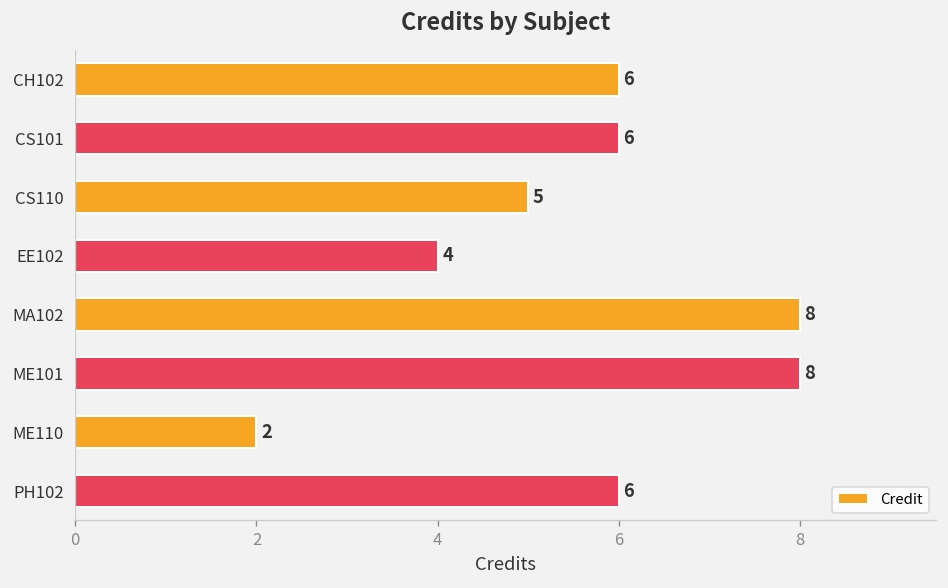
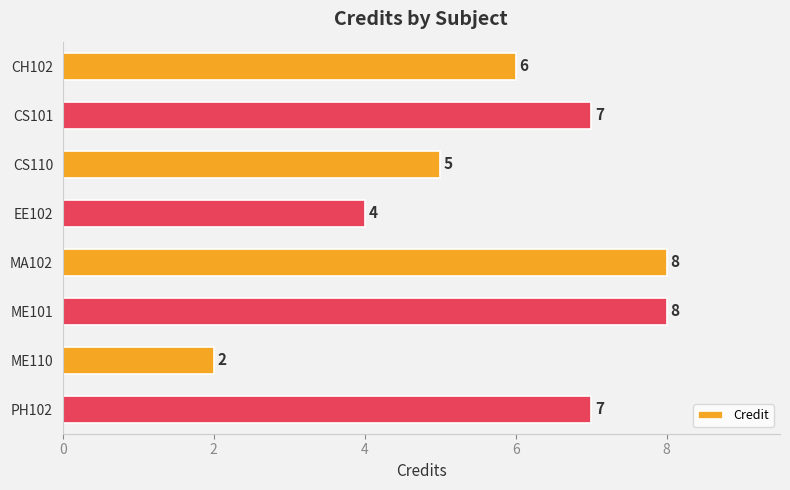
CS101: 6 -> 7
PH102: 6 -> 7
